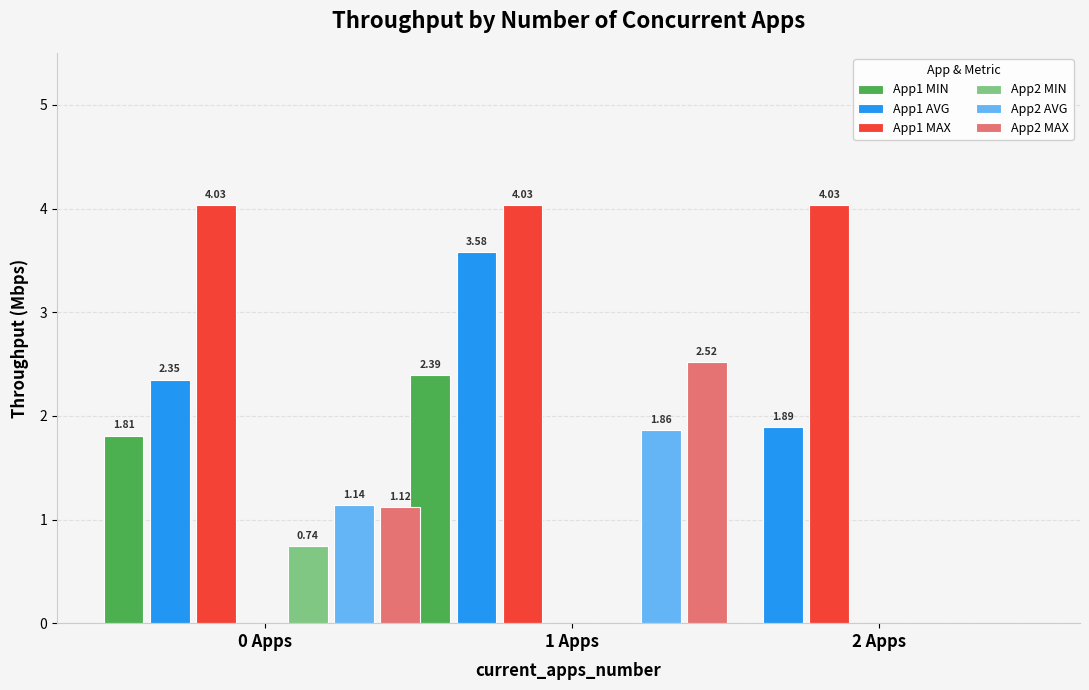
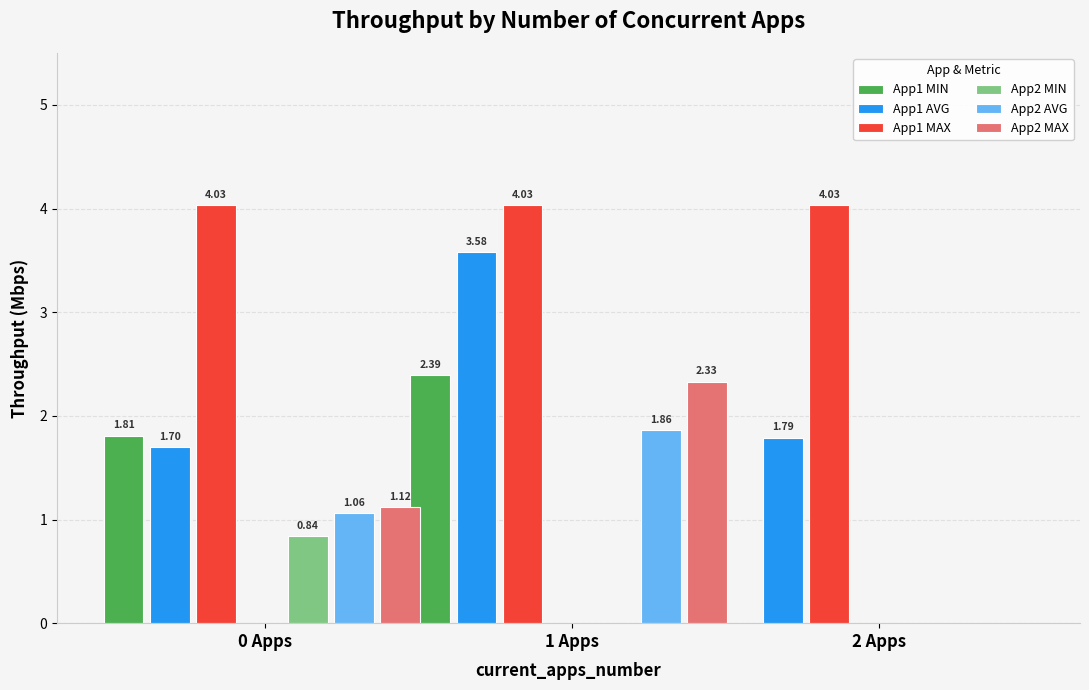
App1 AVG, 0 Apps: 2.35 -> 1.70
App2 MIN, 0 Apps: 0.74 -> 0.84
App2 AVG, 0 Apps: 1.14 -> 1.06
App2 MAX, 1 Apps: 2.52 -> 2.33
App1 AVG, 2 Apps: 1.89 -> 1.79
